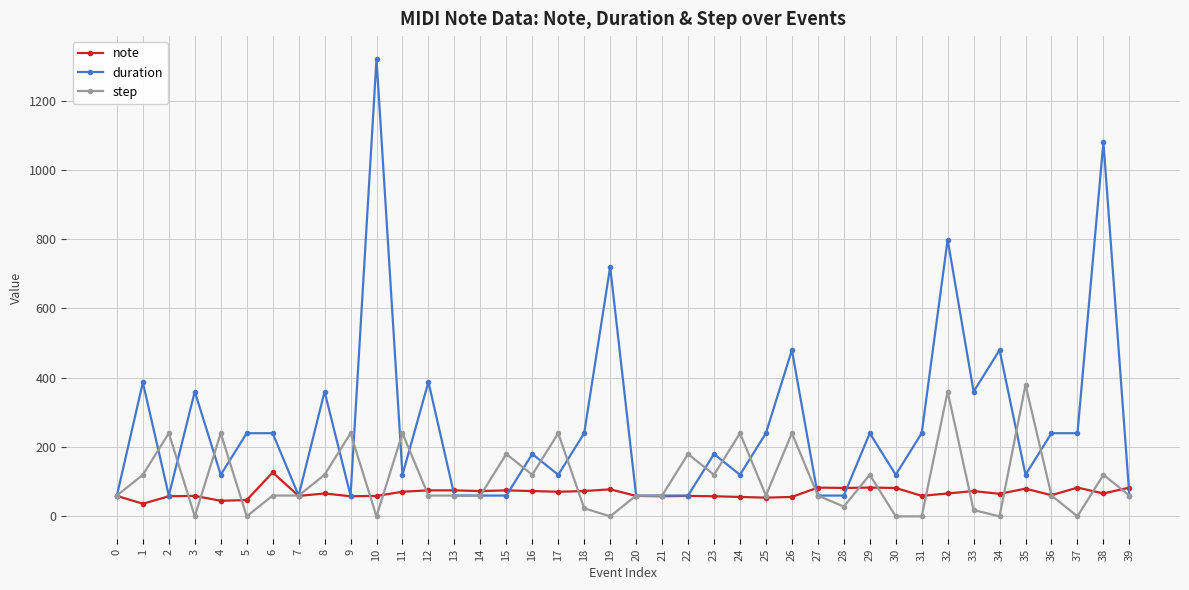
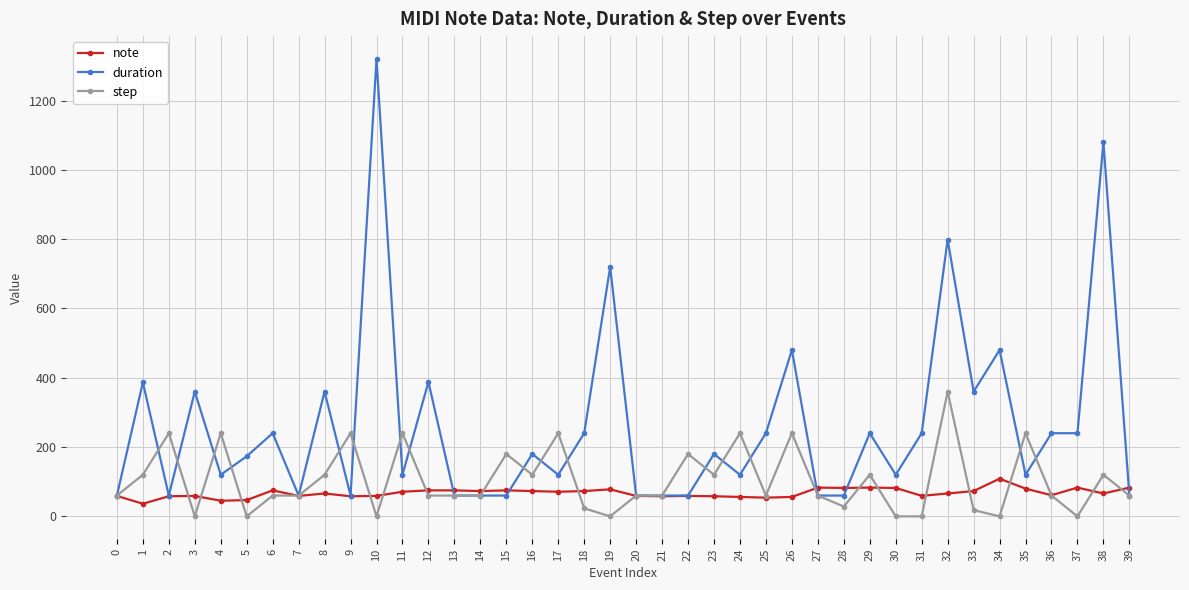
duration, 5: 240 -> 170
note, 6: 130 -> 80
note, 34: 70 -> 110
step, 35: 380 -> 240
